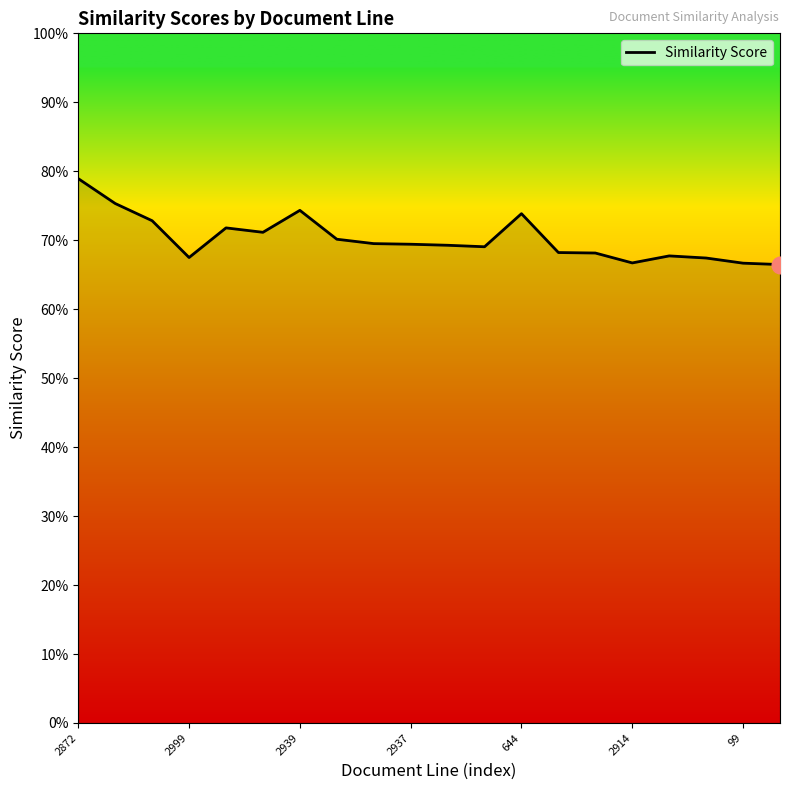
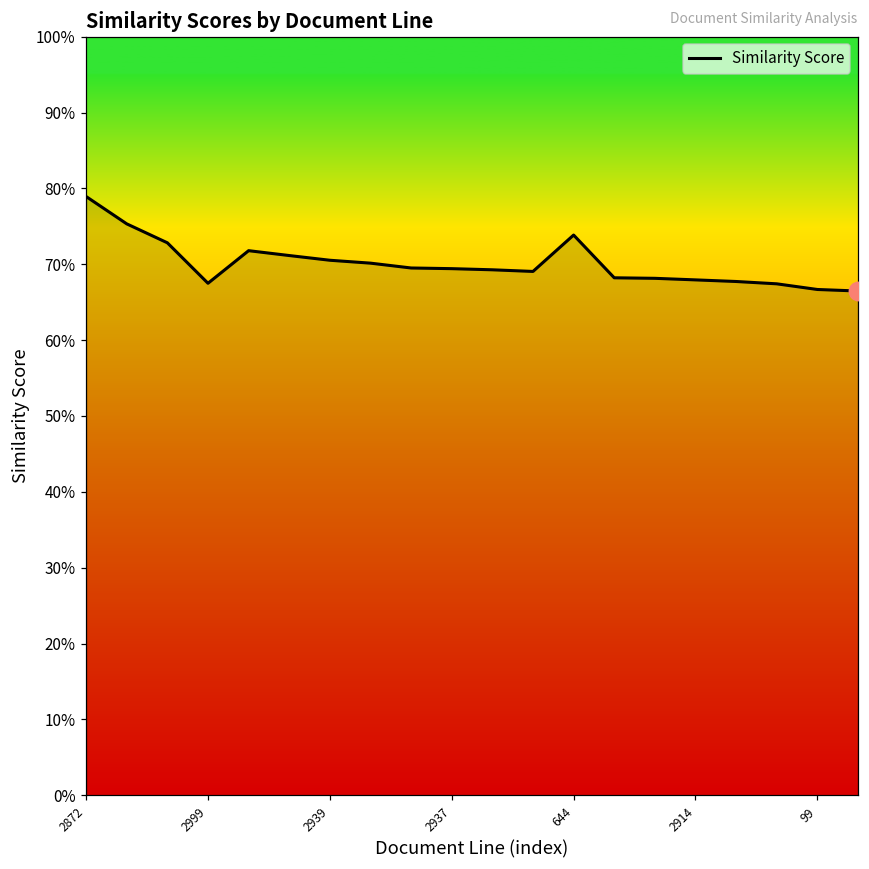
Similarity Score, 2939: 74% -> 71%
Similarity Score, 2914: 67% -> 68%
